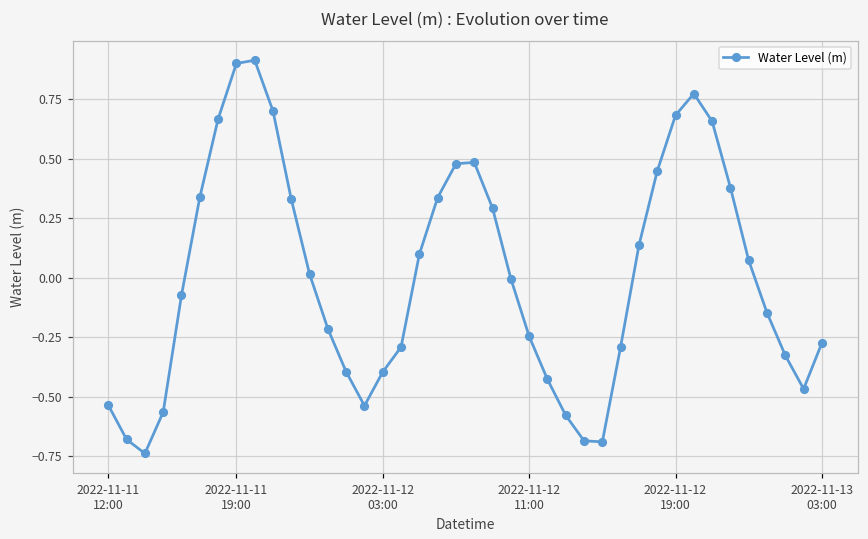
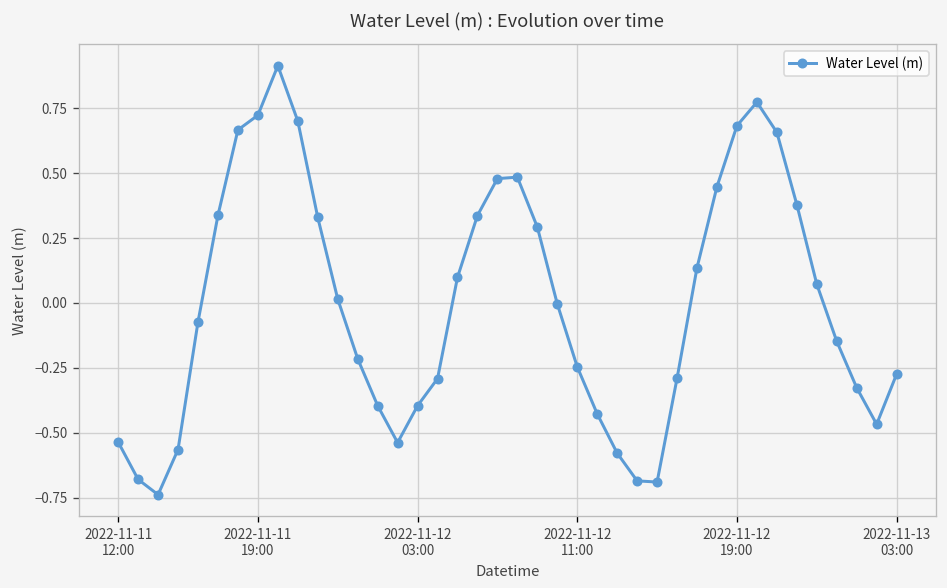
2022-11-11 19:00: 0.90 -> 0.72
